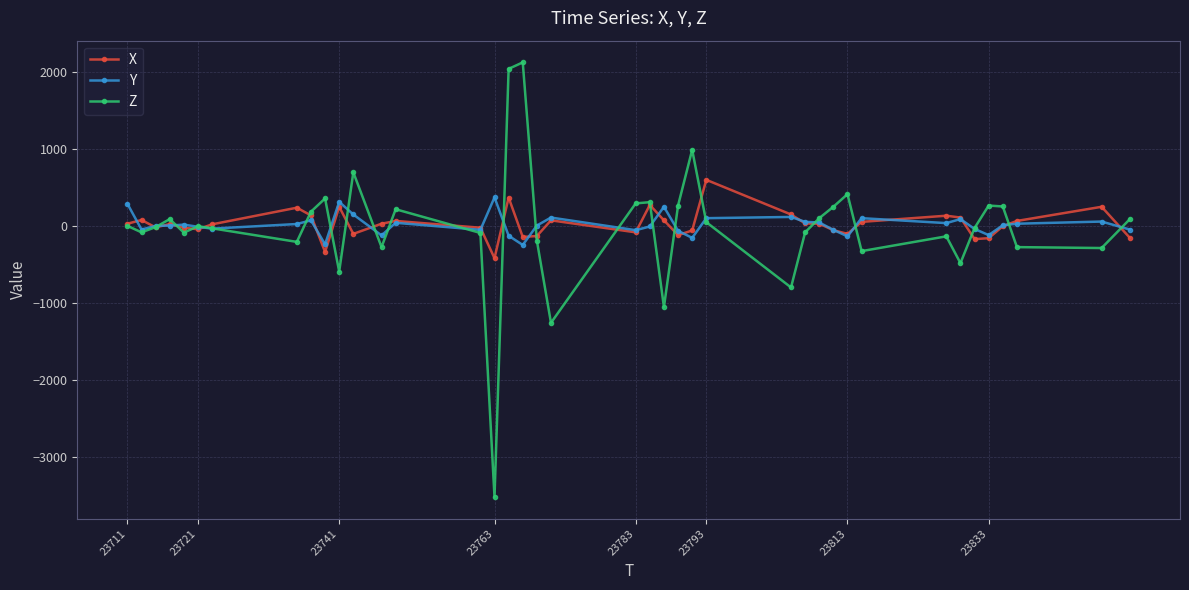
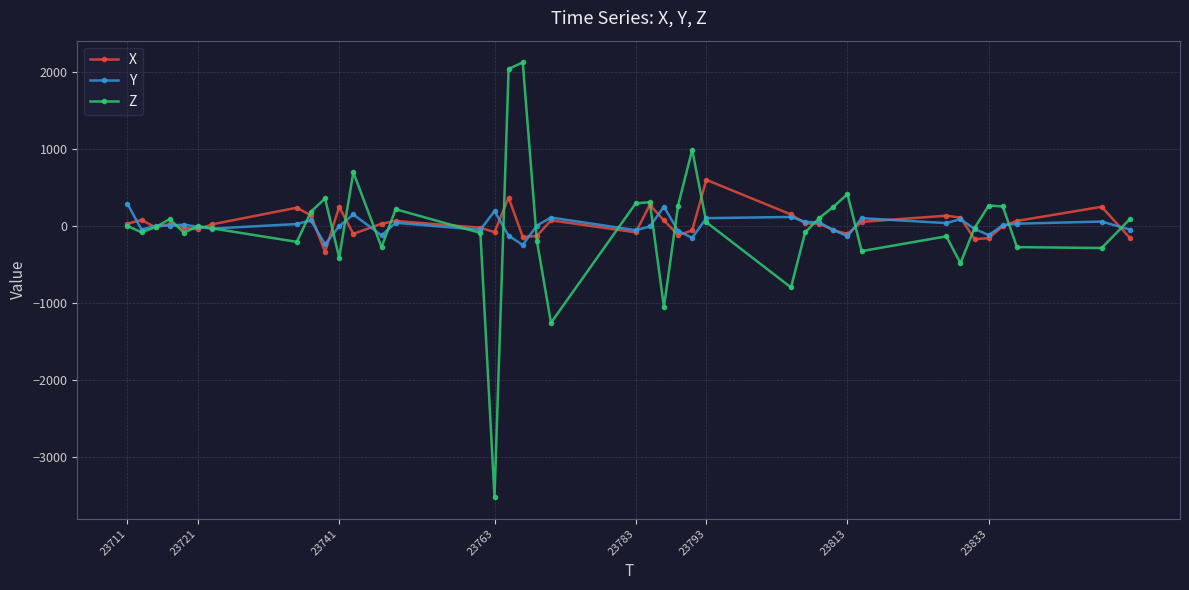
Y, 23741: 300 -> 0
Z, 23741: -600 -> -400
X, 23763: -400 -> -100
Y, 23763: 400 -> 200
